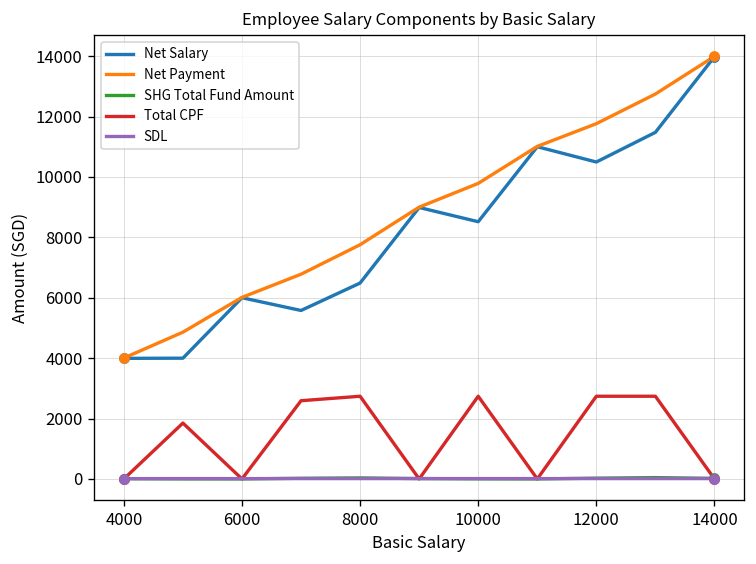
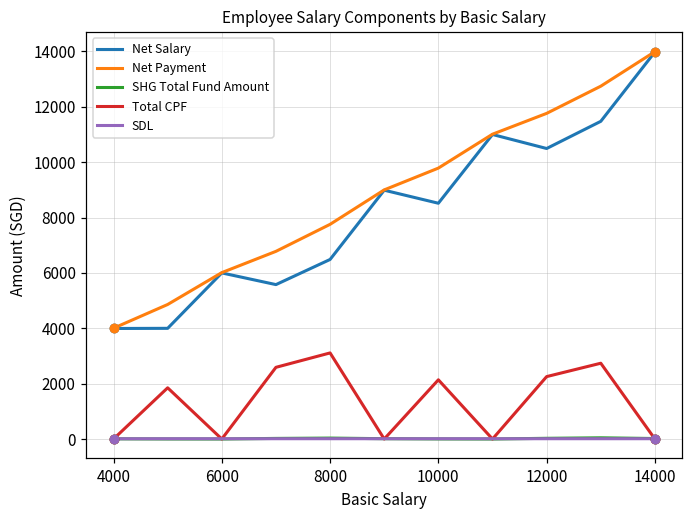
Total CPF, 8000: 2700 -> 3100
Total CPF, 10000: 2700 -> 2100
Total CPF, 12000: 2700 -> 2300
